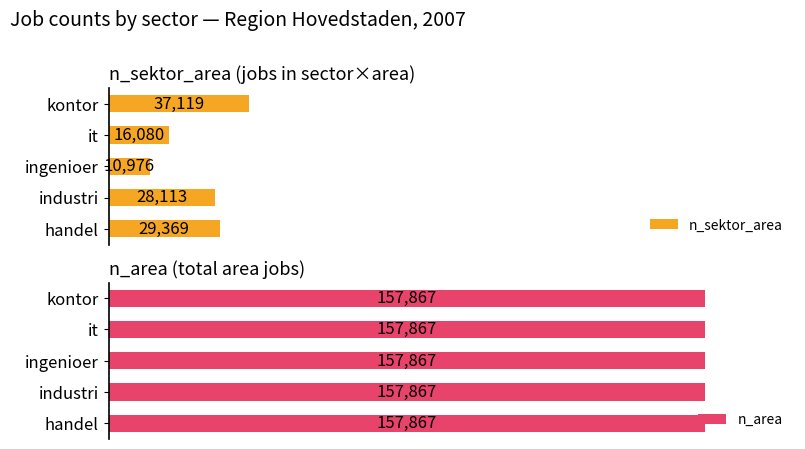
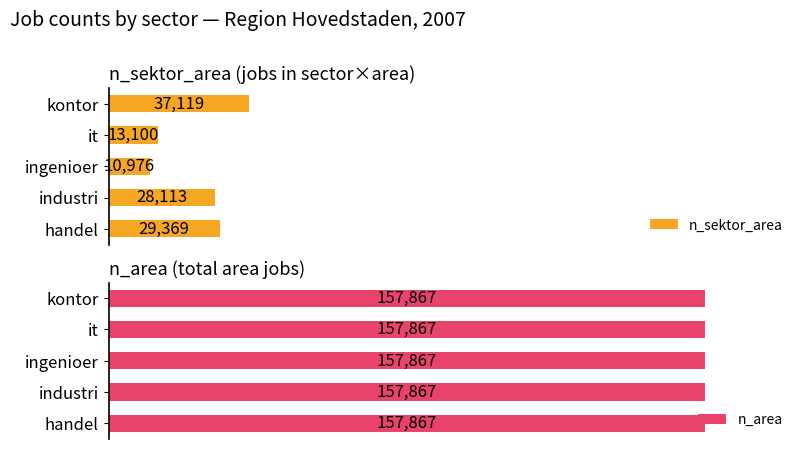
n_sektor_area (jobs in sector×area), it: 16,080 -> 13,100
